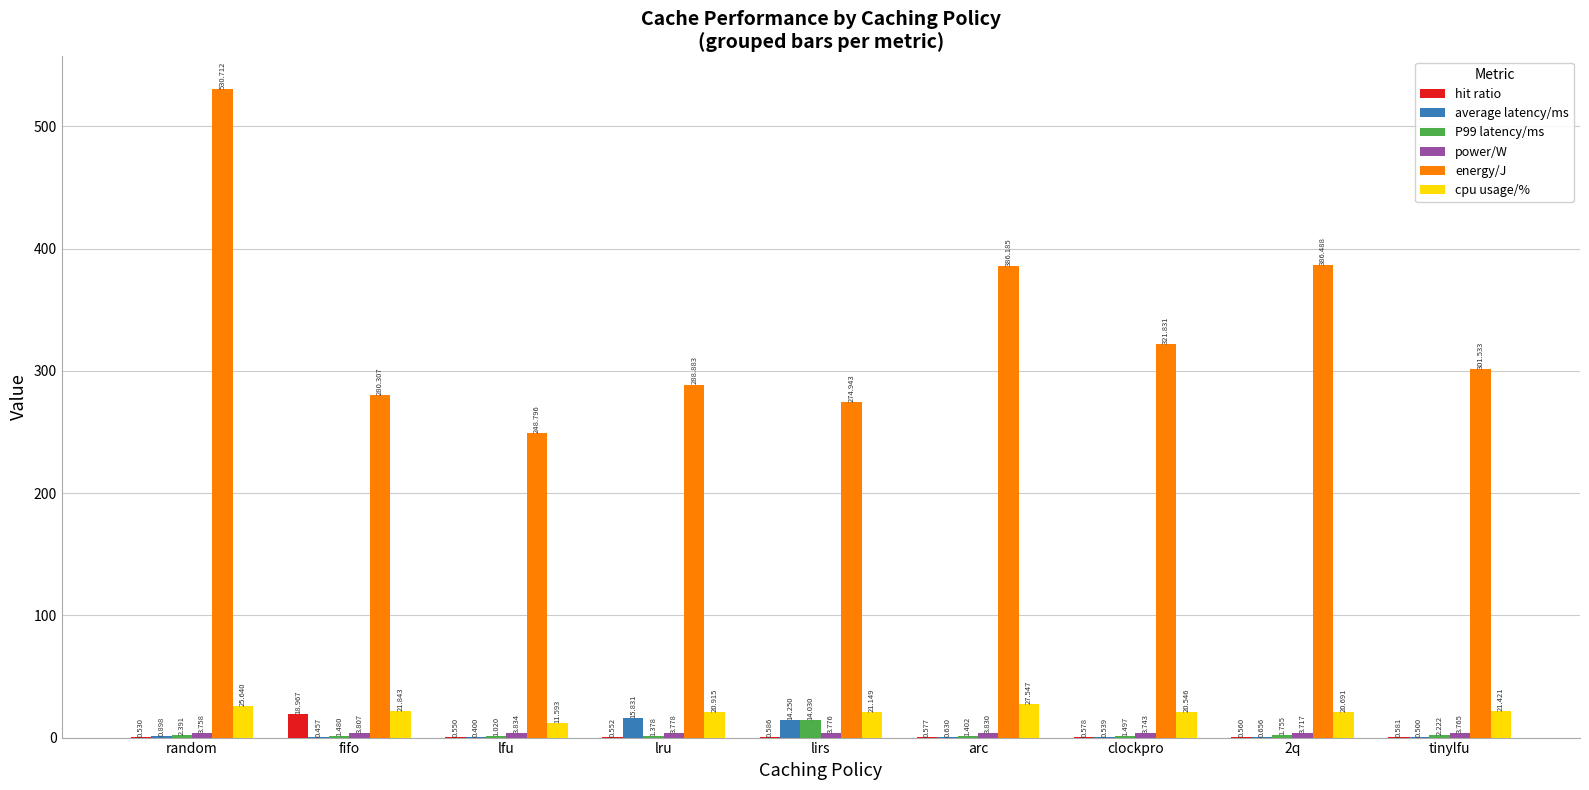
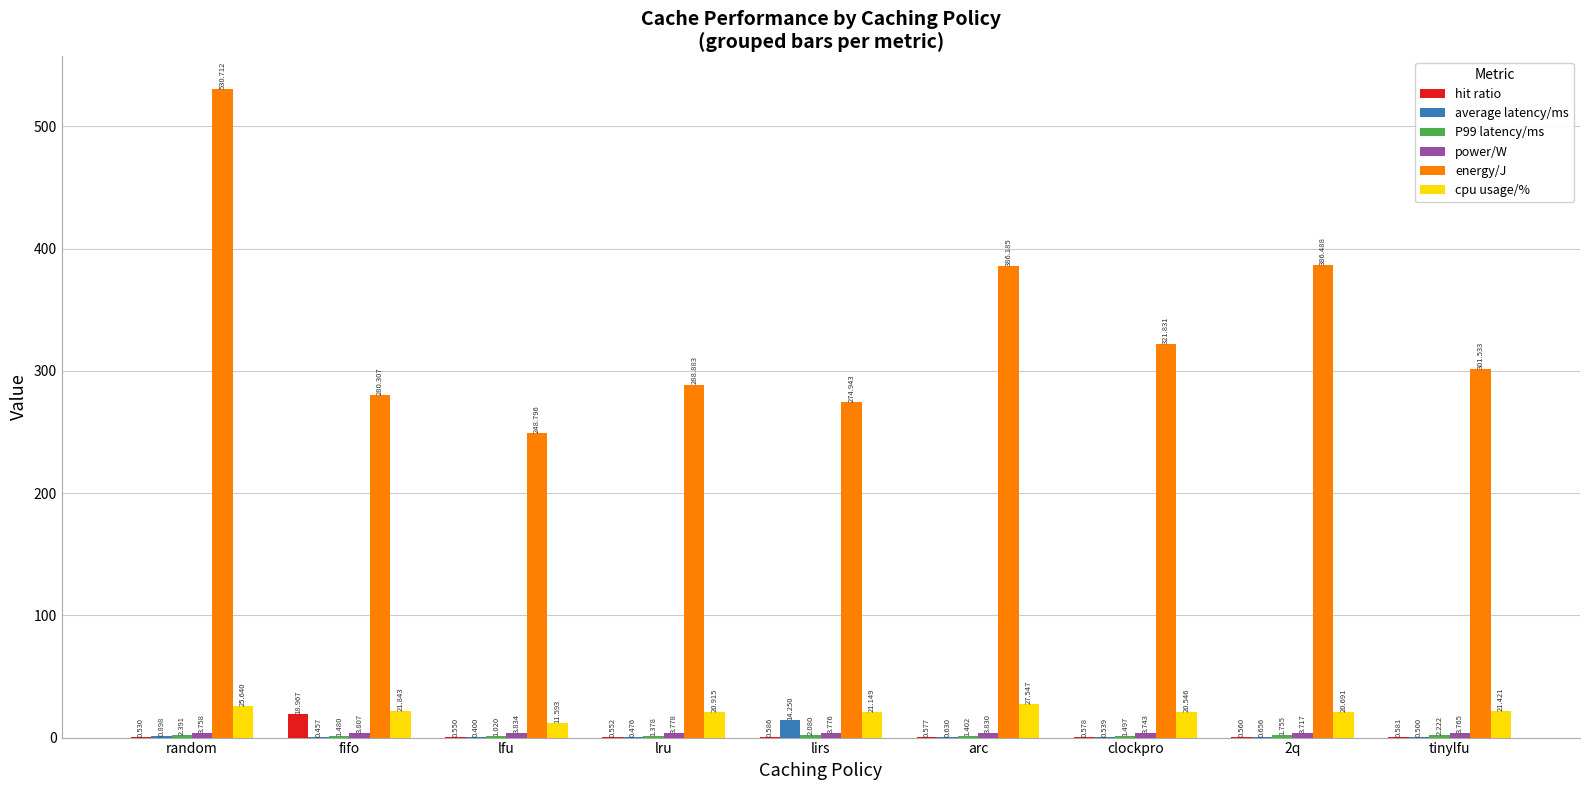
average latency/ms, lru: 15.831 -> 0.476
P99 latency/ms, lirs: 14.030 -> 2.080
